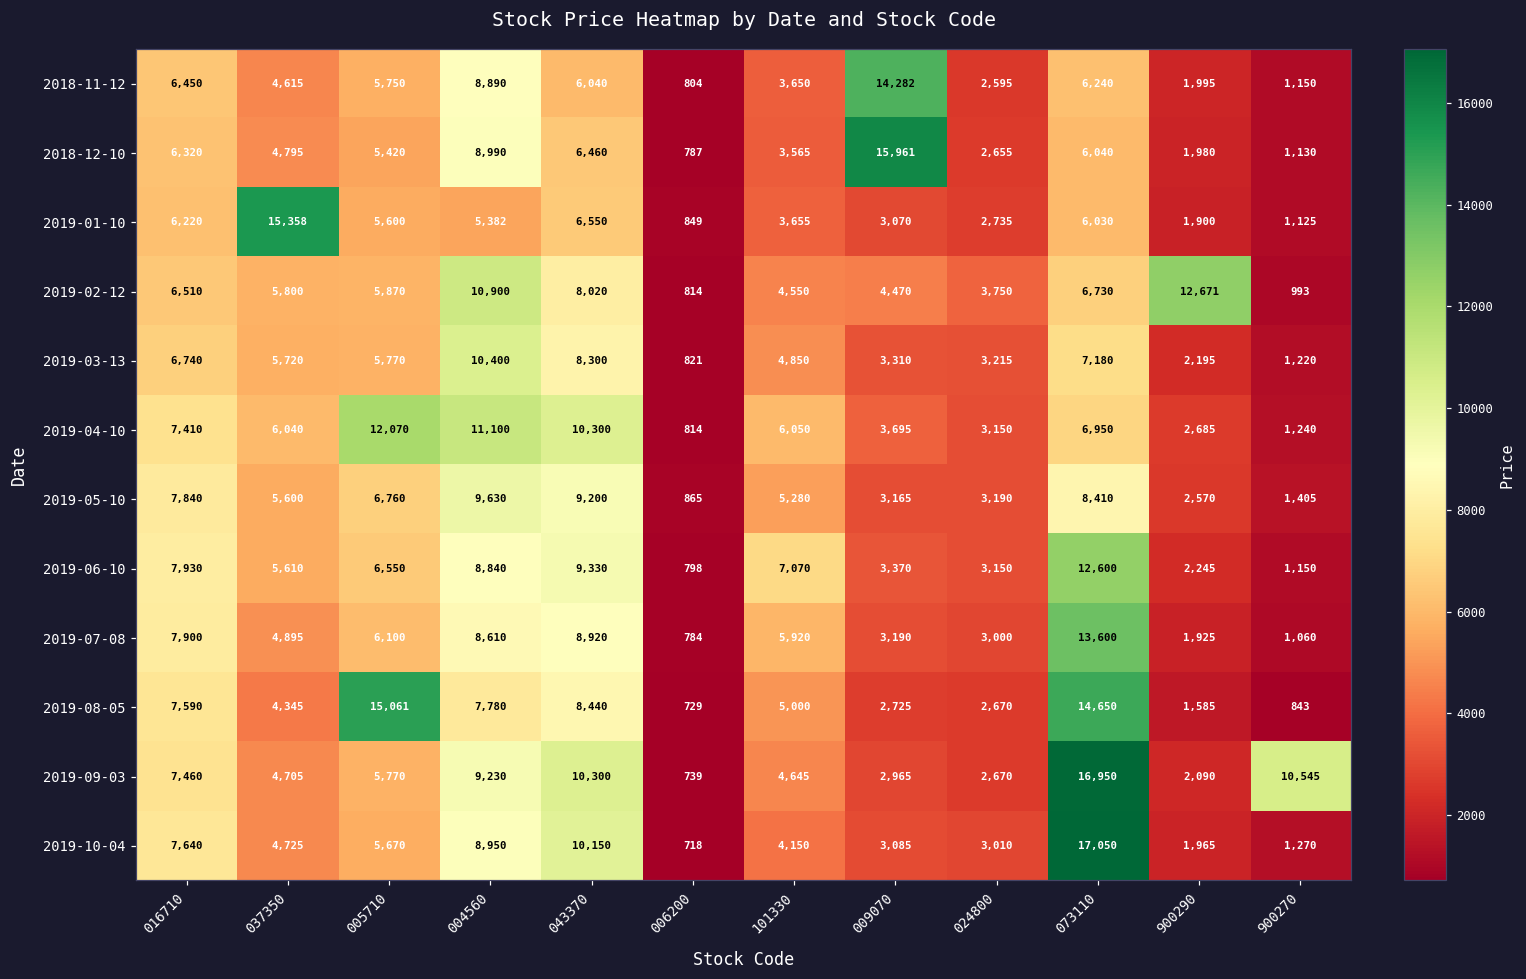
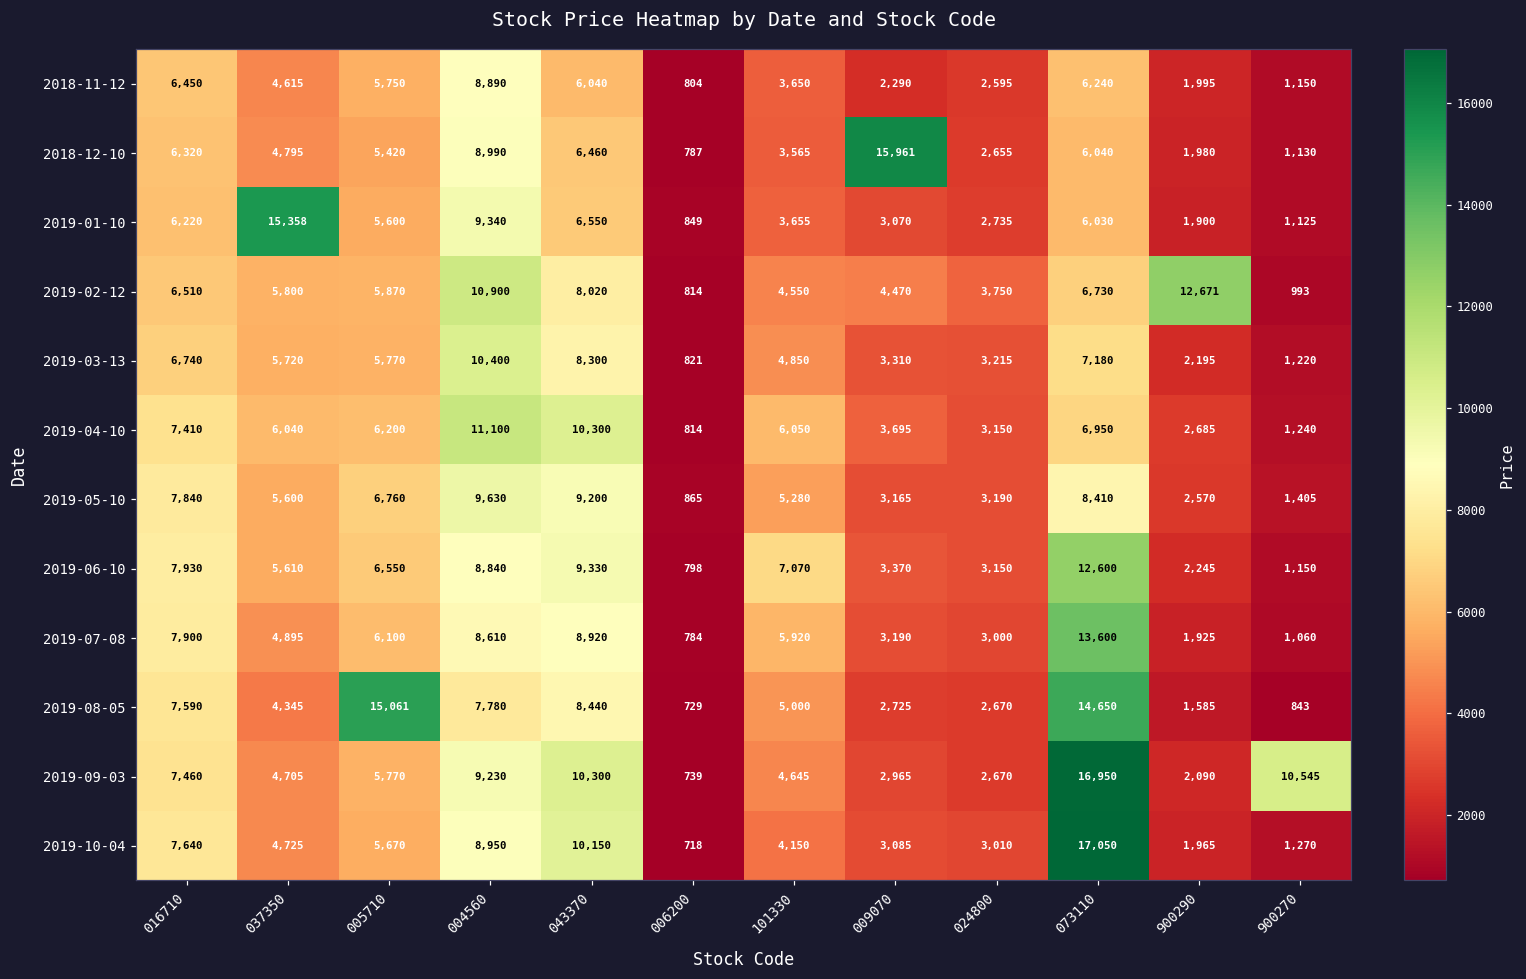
2018-11-12, 009070: 14,282 -> 2,290
2019-01-10, 004560: 5,382 -> 9,340
2019-04-10, 005710: 12,070 -> 6,200
